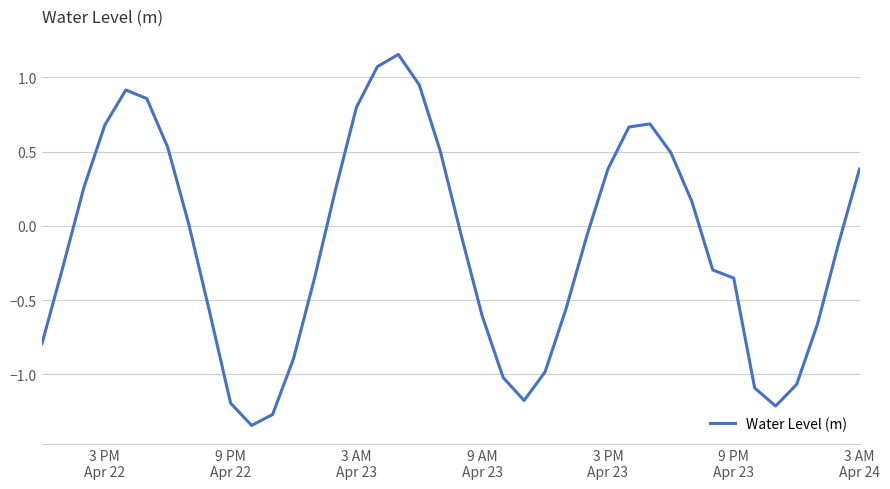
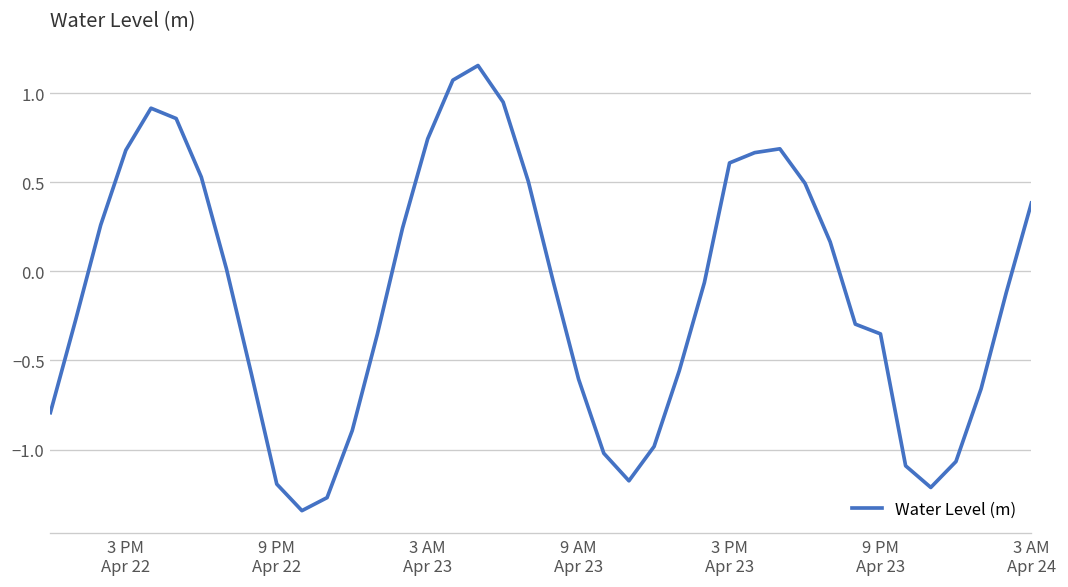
3 AM Apr 23: 0.80 -> 0.74
3 PM Apr 23: 0.38 -> 0.61
